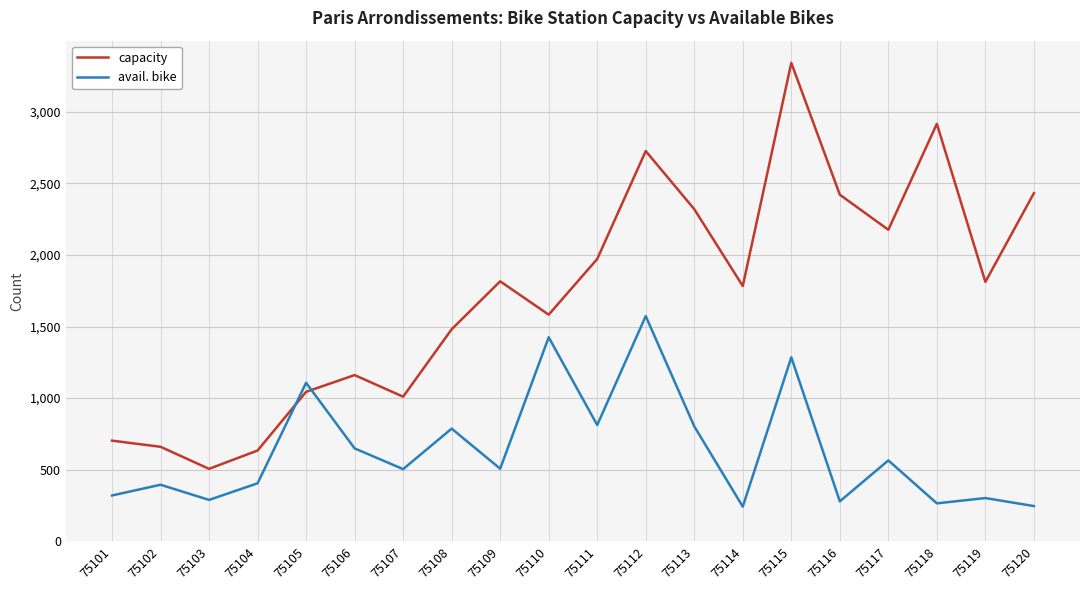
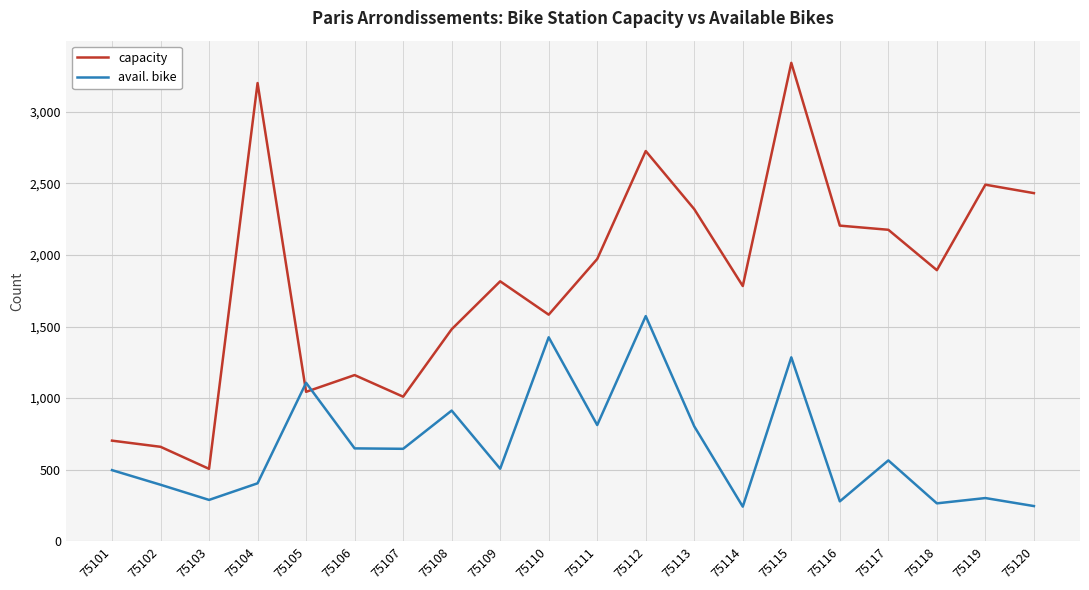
avail. bike, 75101: 320 -> 500
capacity, 75104: 630 -> 3,200
avail. bike, 75107: 500 -> 650
avail. bike, 75108: 790 -> 910
capacity, 75116: 2,420 -> 2,210
capacity, 75118: 2,920 -> 1,890
capacity, 75119: 1,810 -> 2,490
